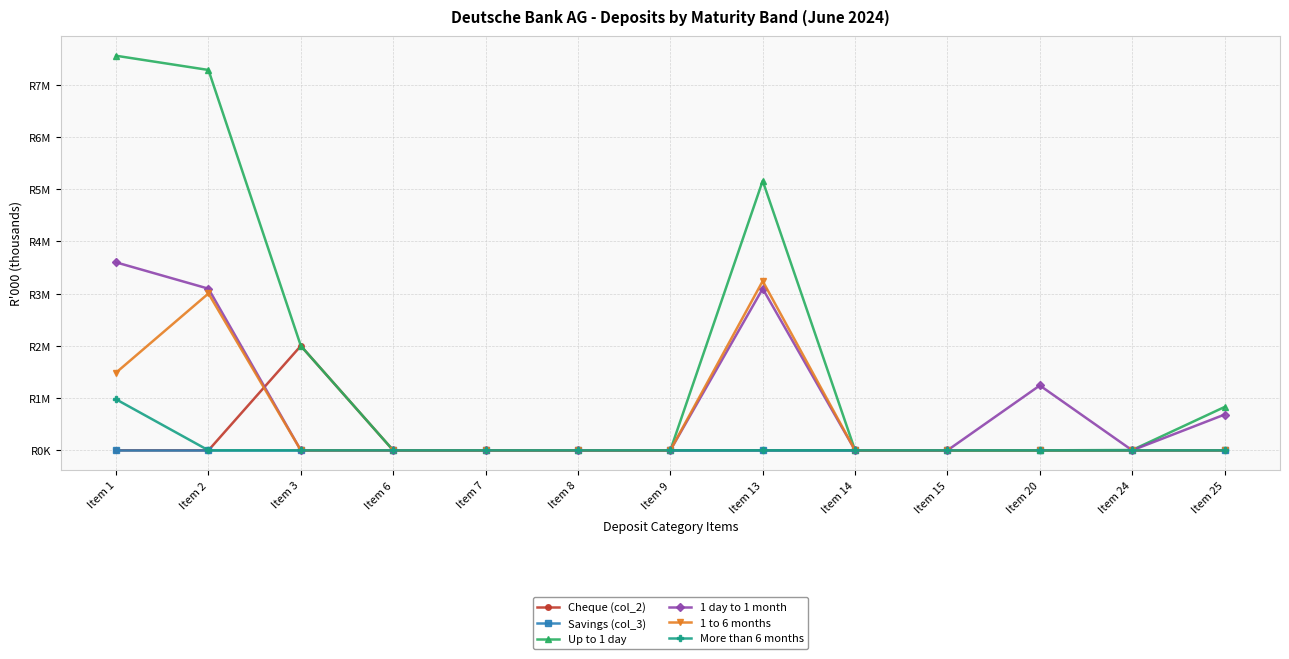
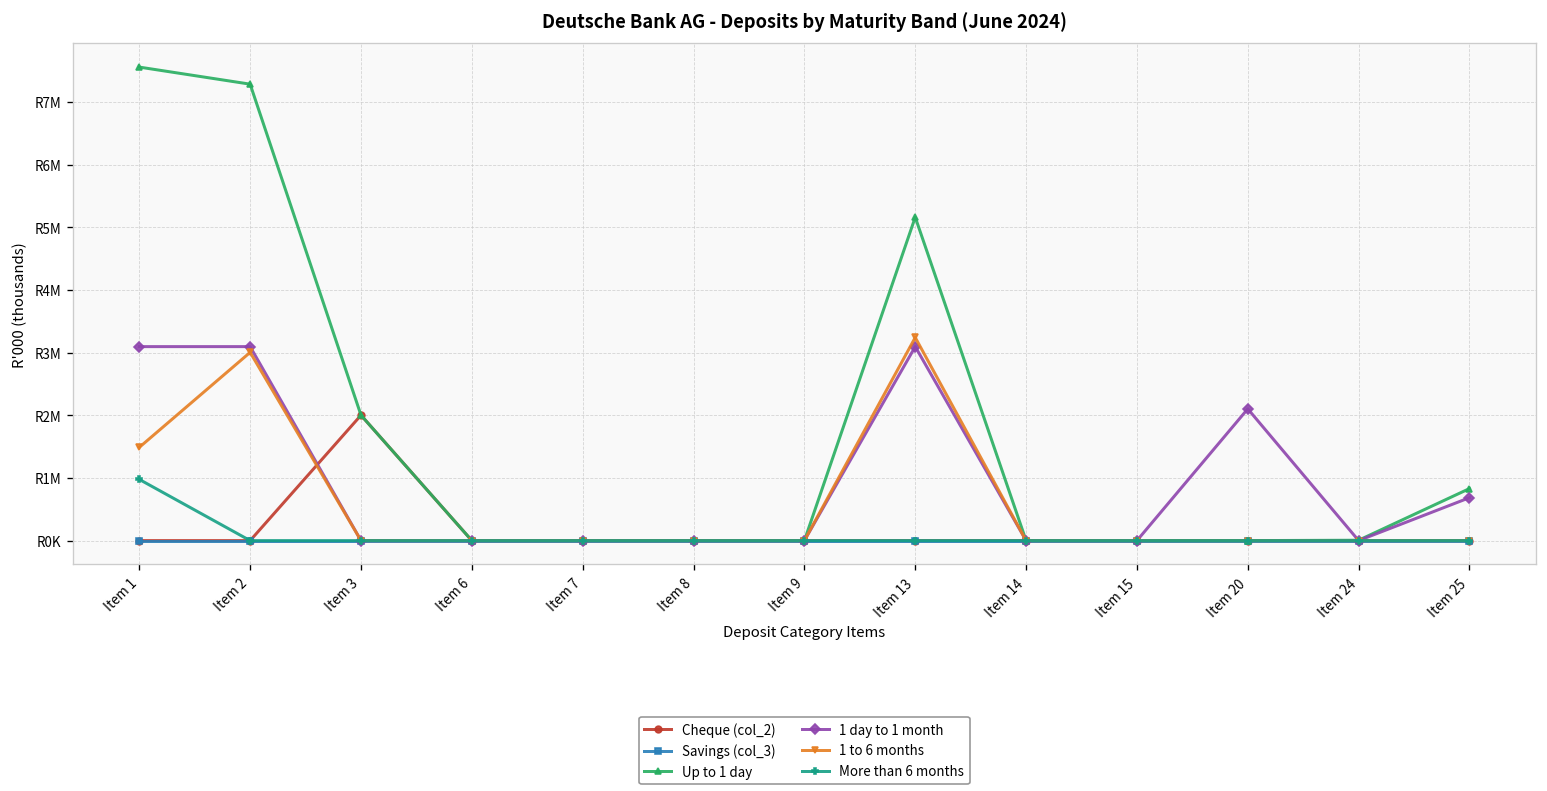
1 day to 1 month, Item 1: R3600000 -> R3100000
1 day to 1 month, Item 20: R1200000 -> R2100000
